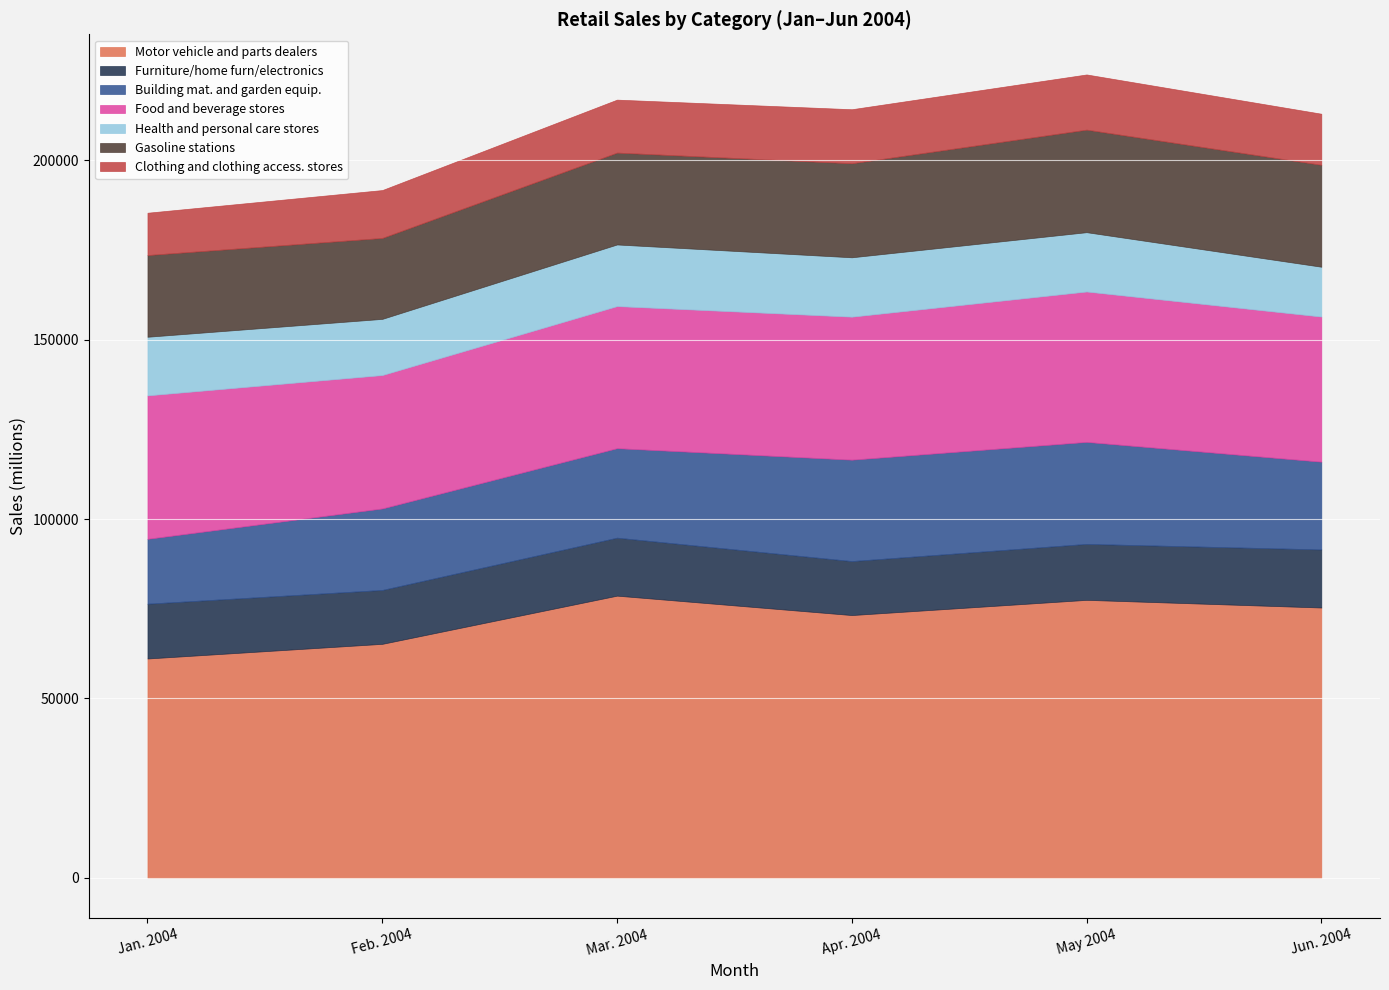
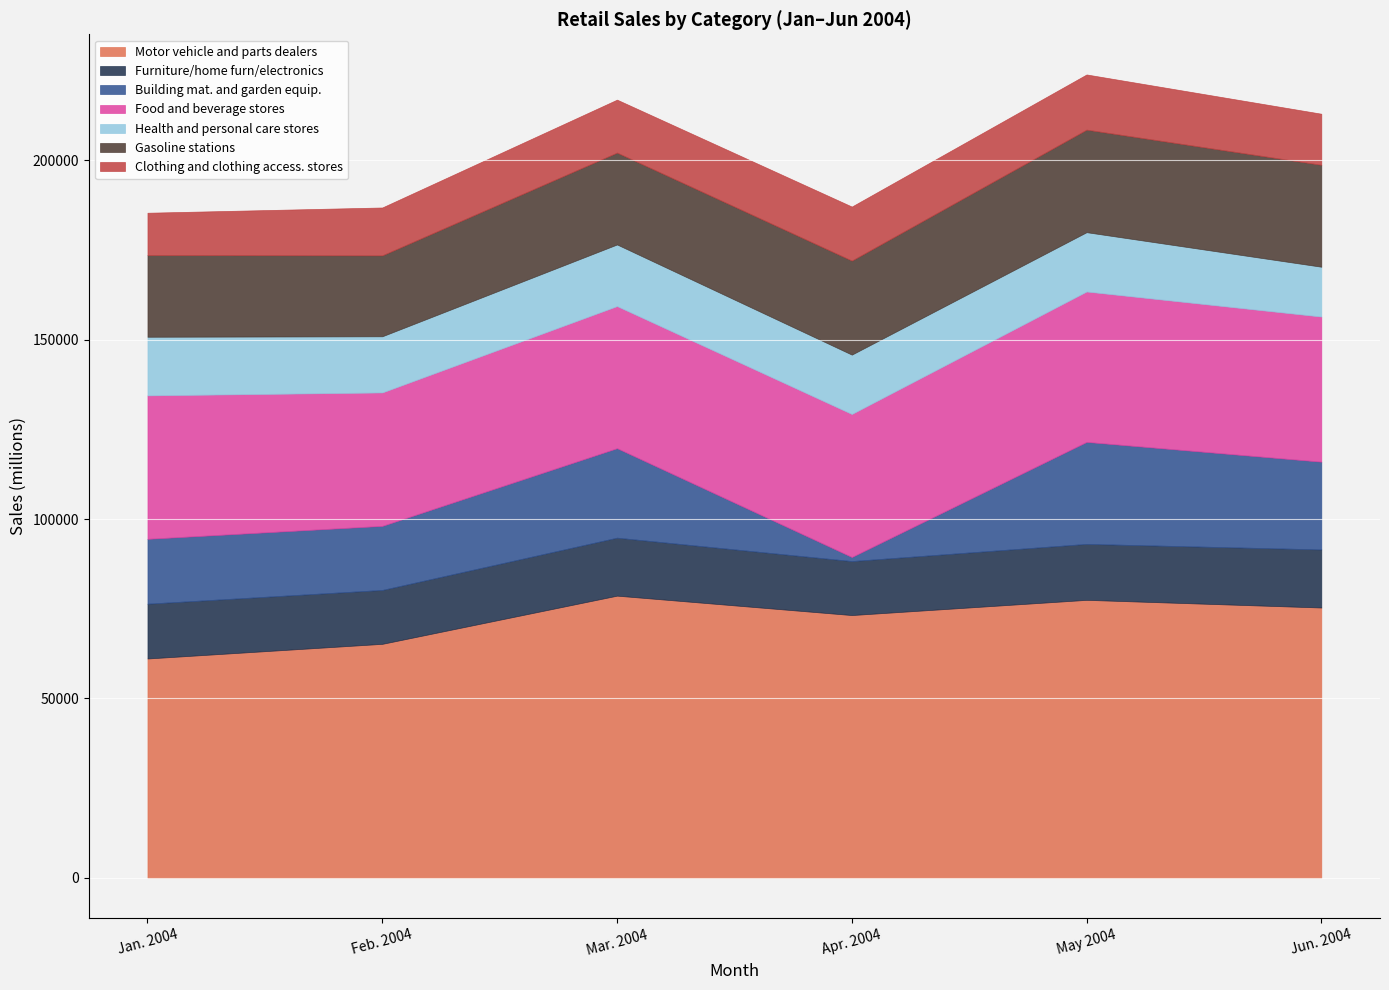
Building mat. and garden equip., Feb. 2004: 23000 -> 18000
Building mat. and garden equip., Apr. 2004: 28000 -> 1000
